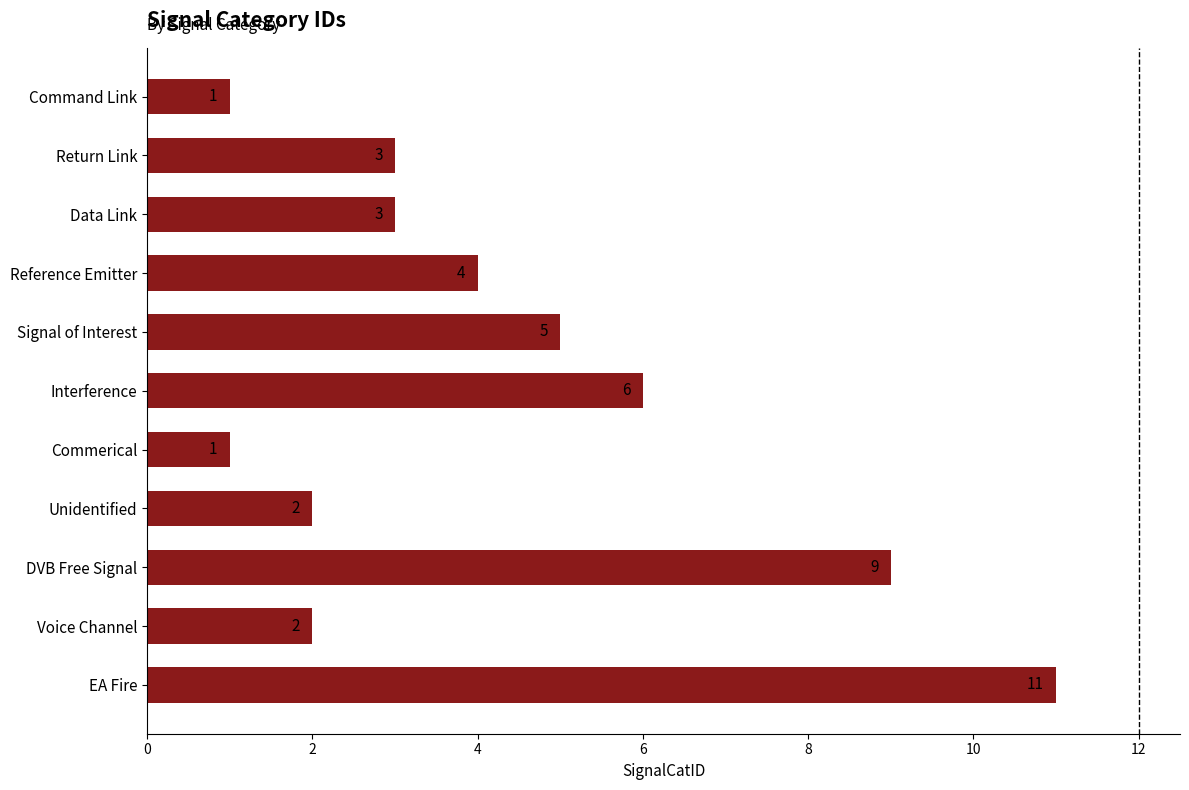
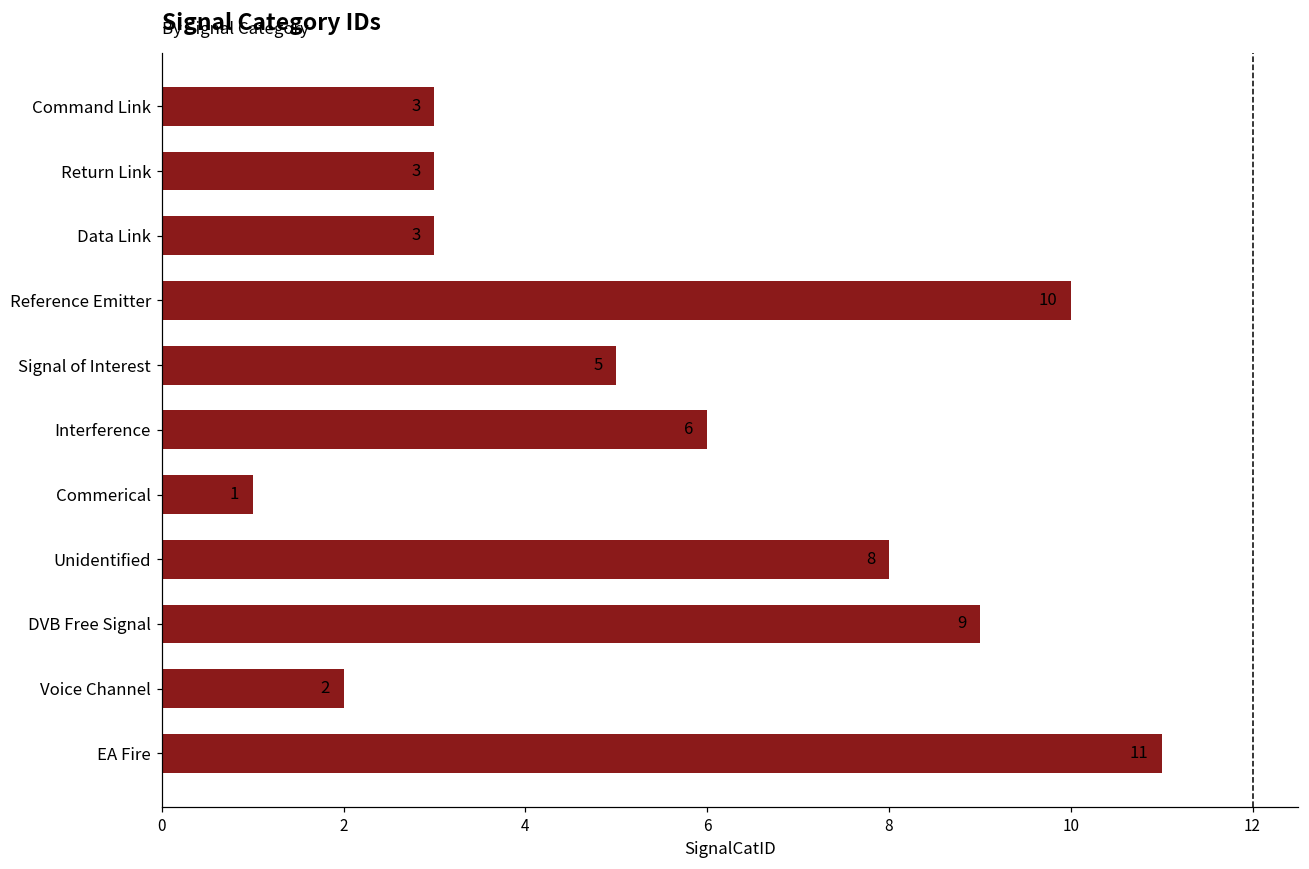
Command Link: 1 -> 3
Reference Emitter: 4 -> 10
Unidentified: 2 -> 8
